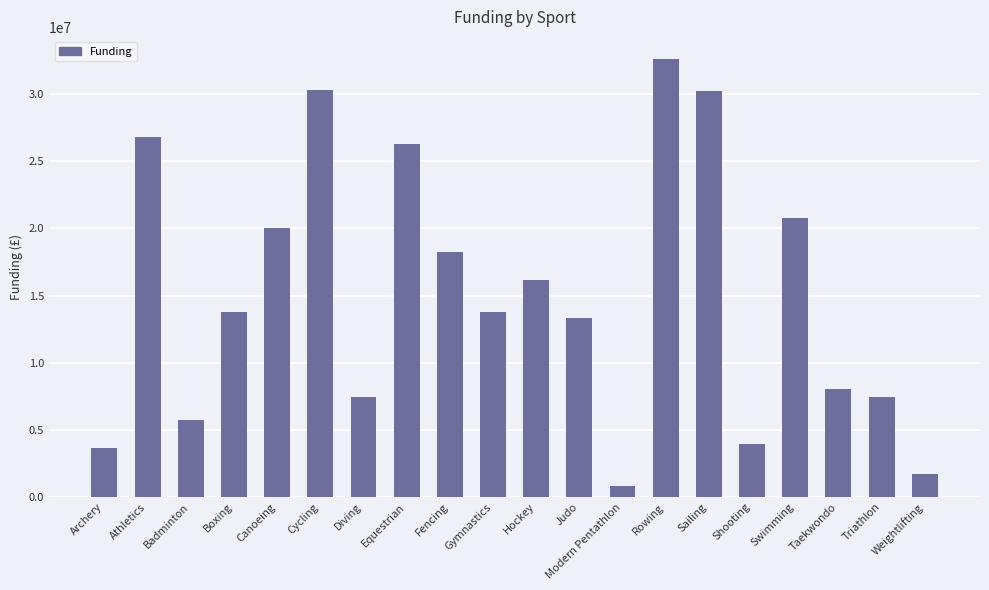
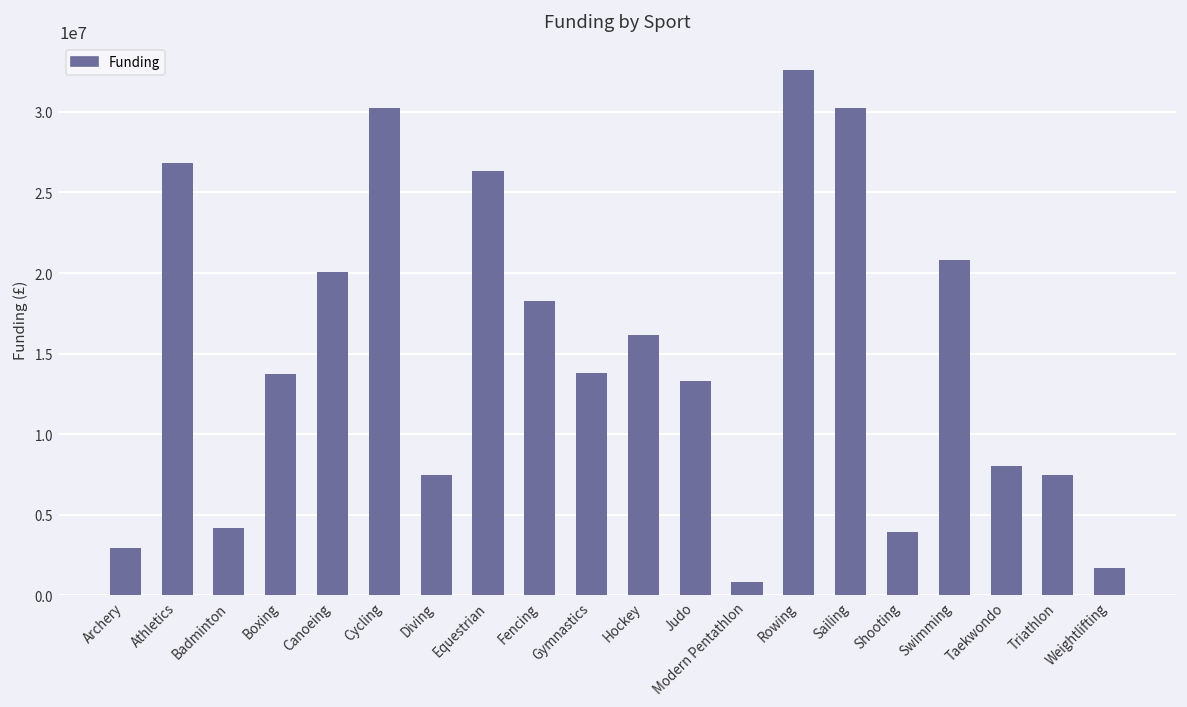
Archery: 3700000 -> 3000000
Badminton: 5700000 -> 4200000
